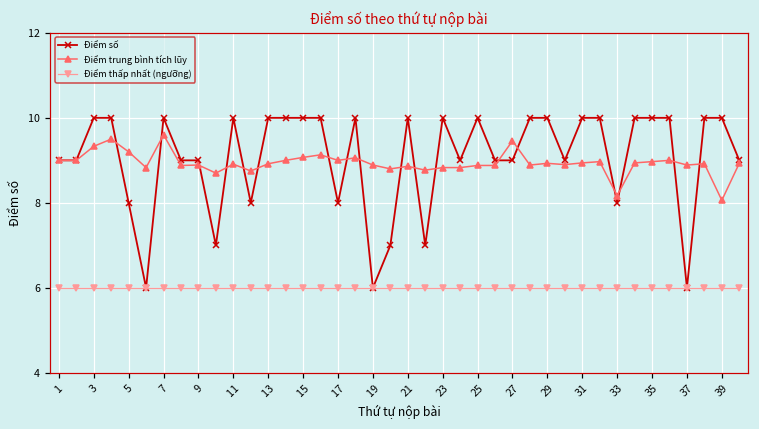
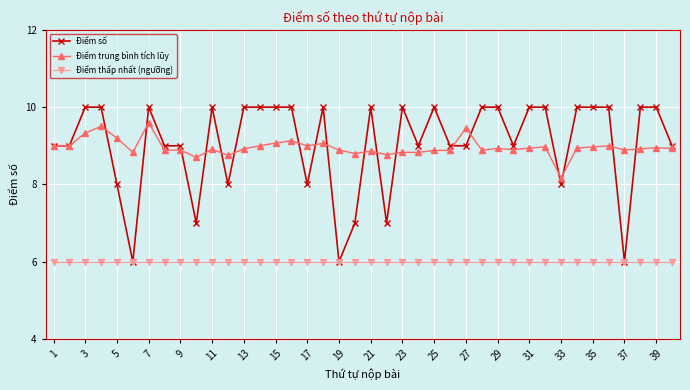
Điểm trung bình tích lũy, 39: 8.1 -> 9.0
